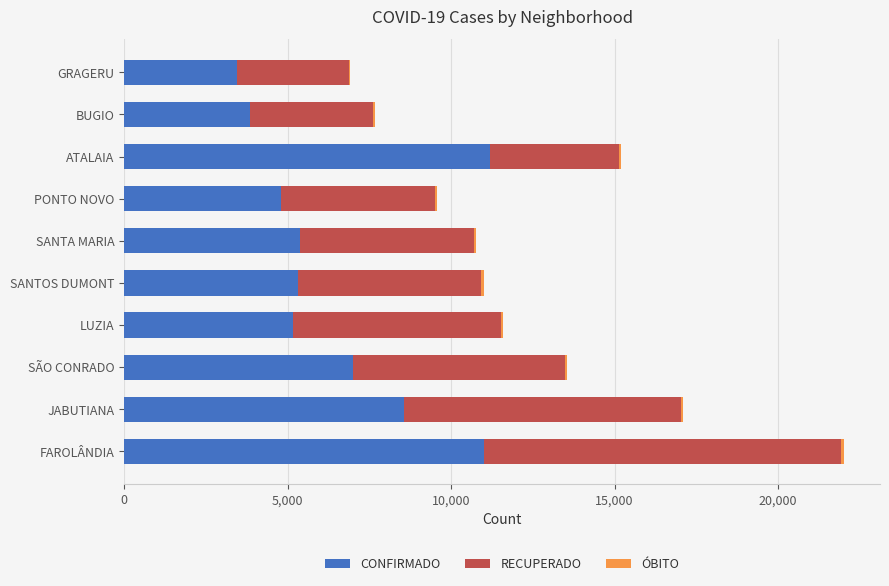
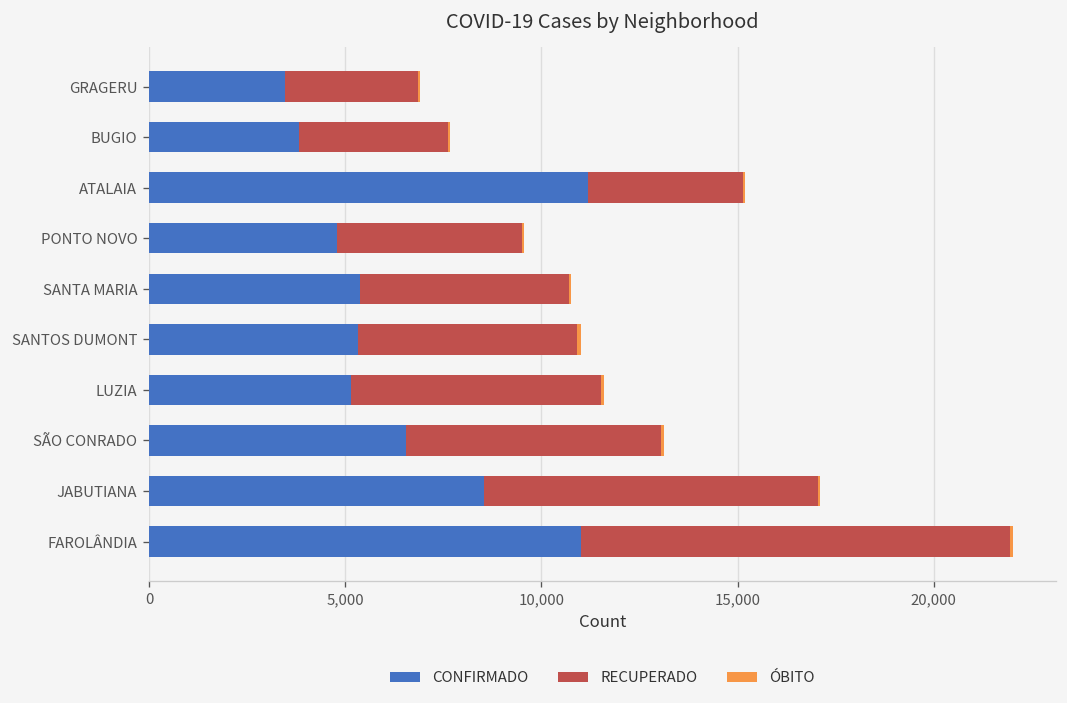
CONFIRMADO, SÃO CONRADO: 7,000 -> 6,600
